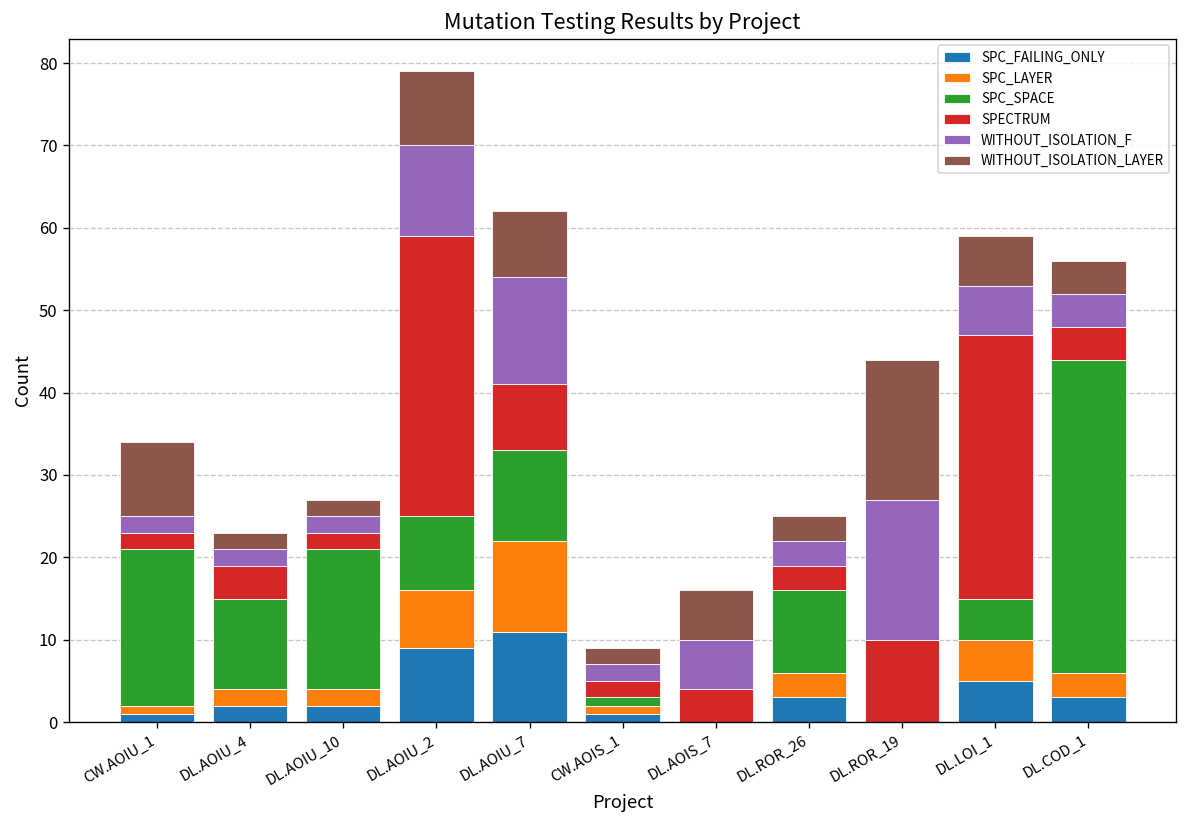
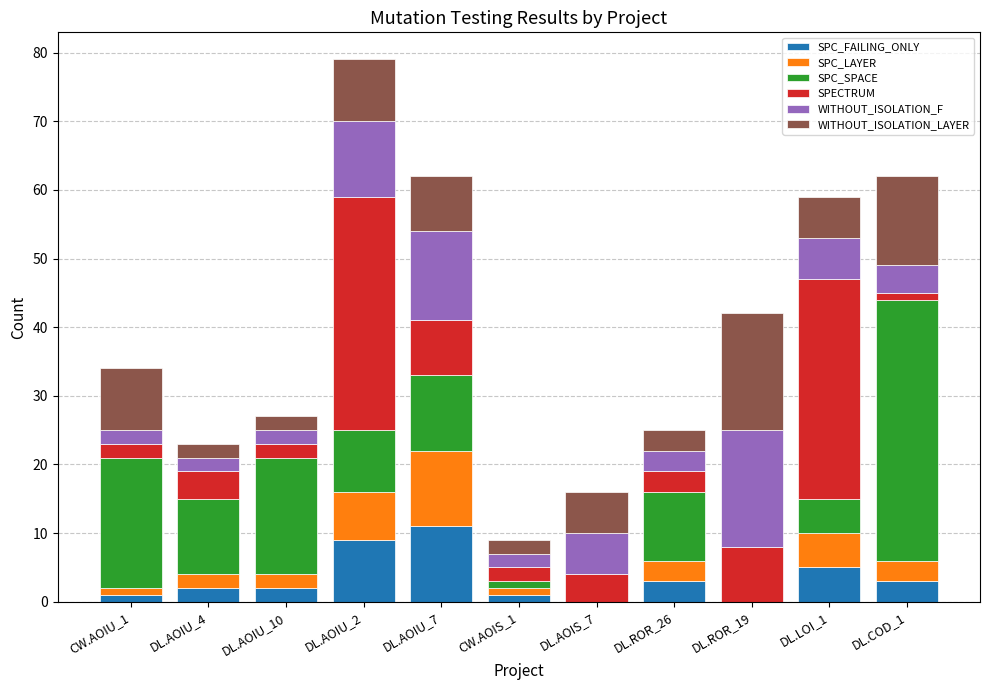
SPECTRUM, DL.ROR_19: 10 -> 8
SPECTRUM, DL.COD_1: 4 -> 1
WITHOUT_ISOLATION_LAYER, DL.COD_1: 4 -> 13
